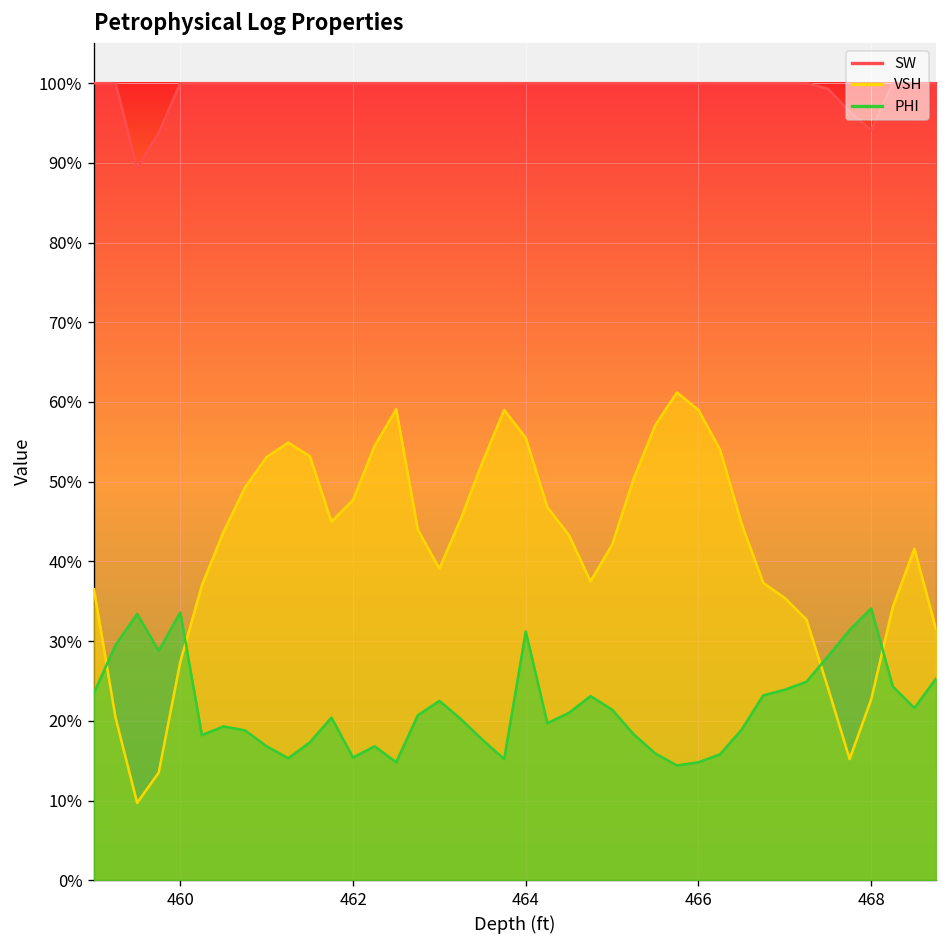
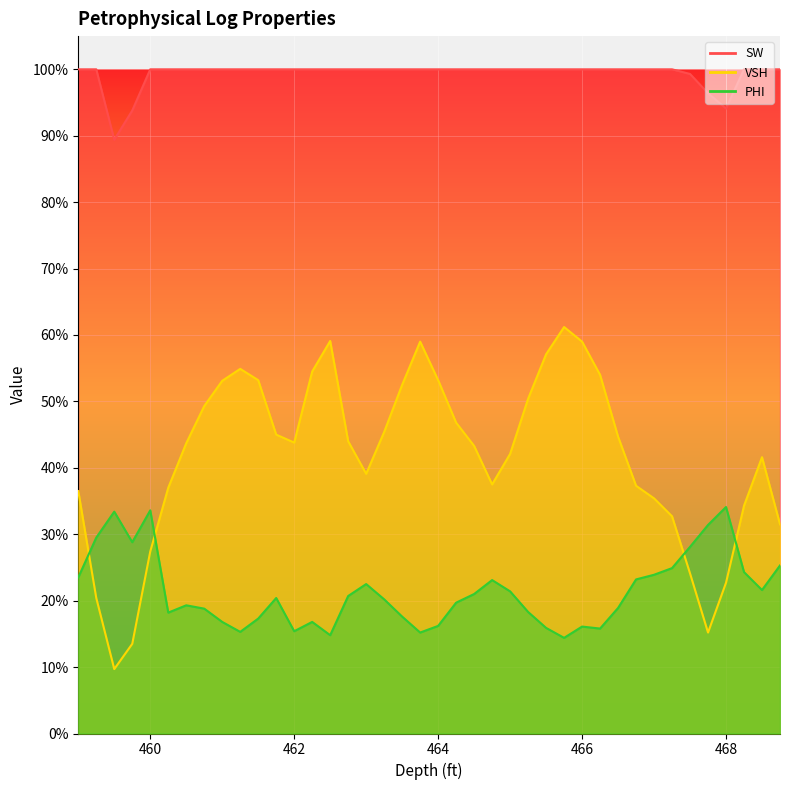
VSH, 462: 48% -> 44%
VSH, 464: 56% -> 53%
PHI, 464: 31% -> 16%
PHI, 466: 15% -> 16%
